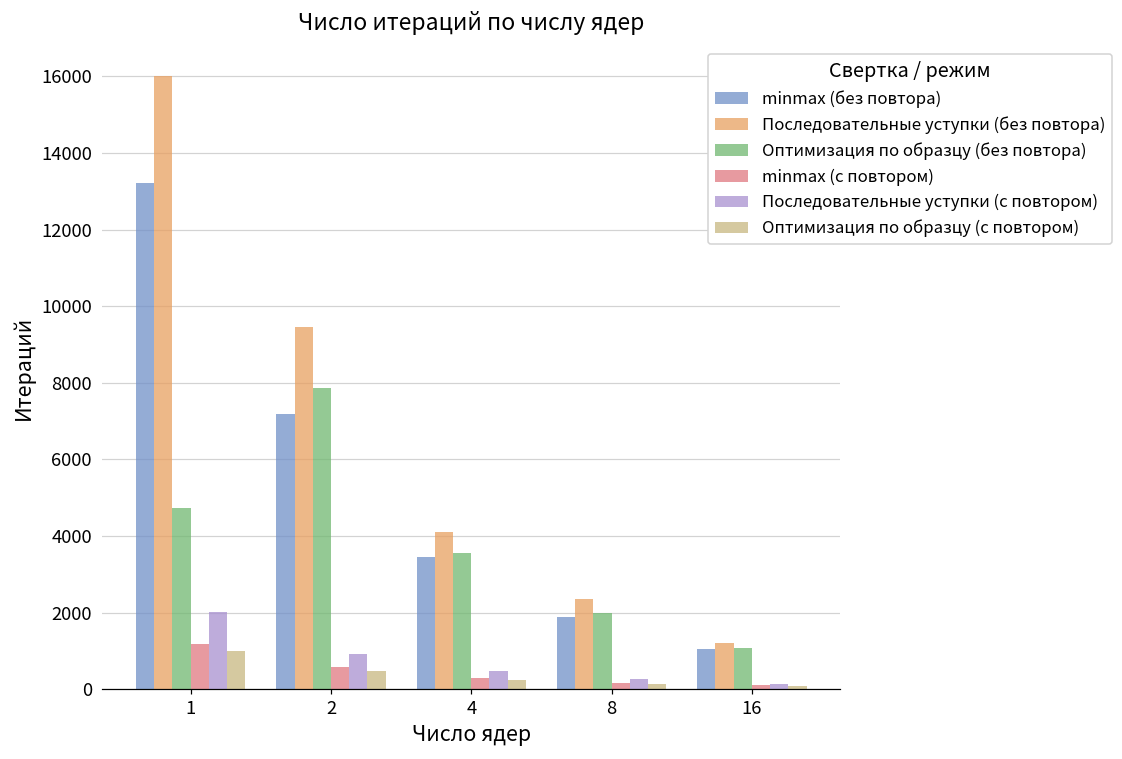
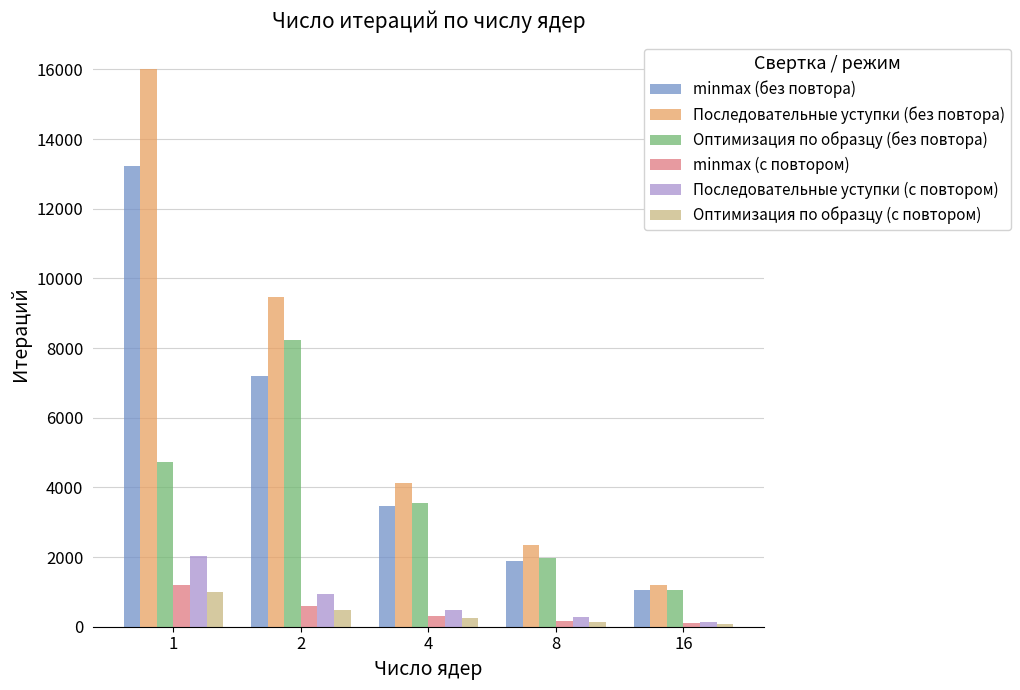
Оптимизация по образцу (без повтора), 2: 7900 -> 8200
